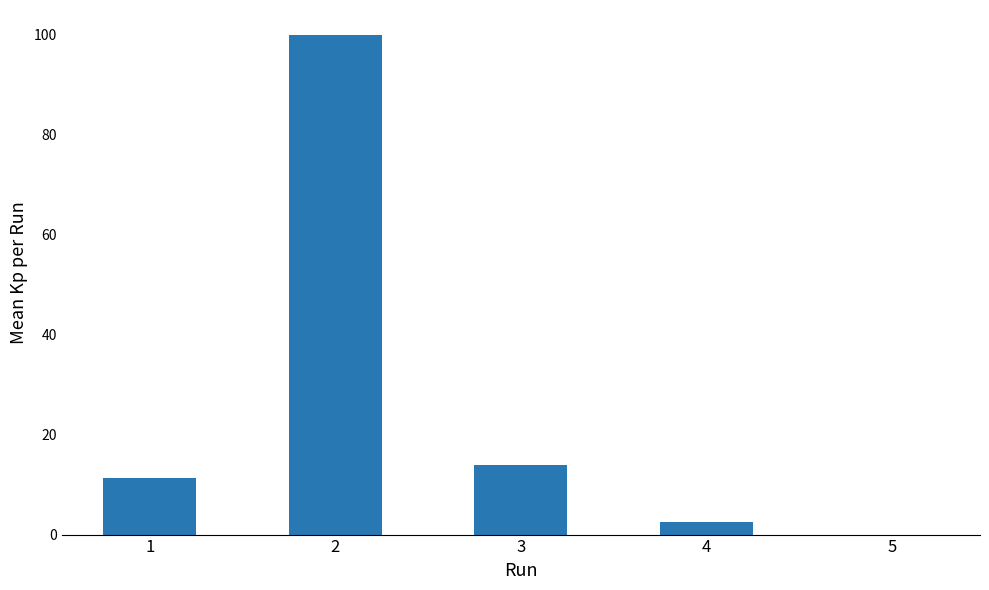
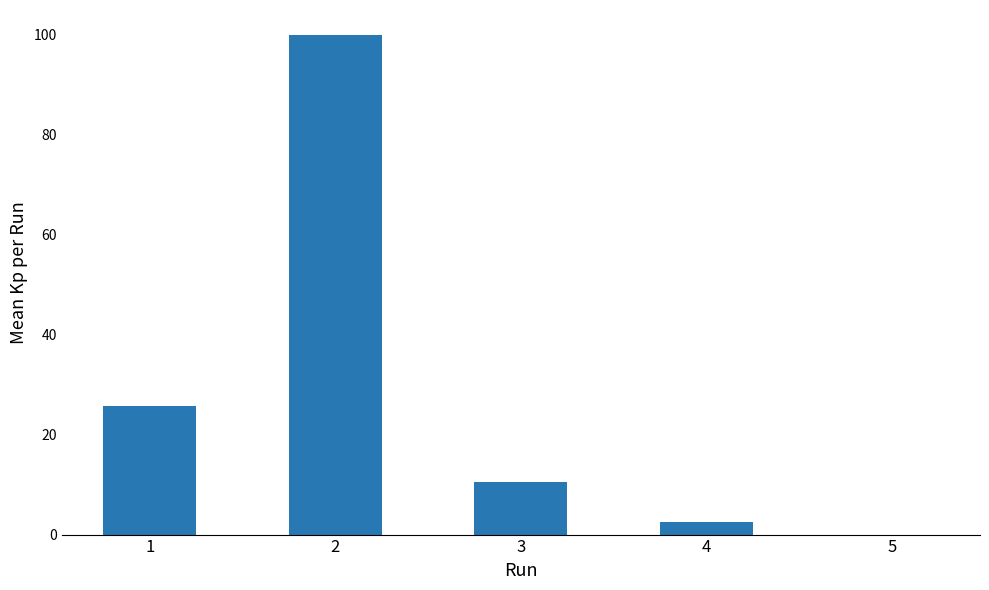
1: 11 -> 26
3: 14 -> 11
